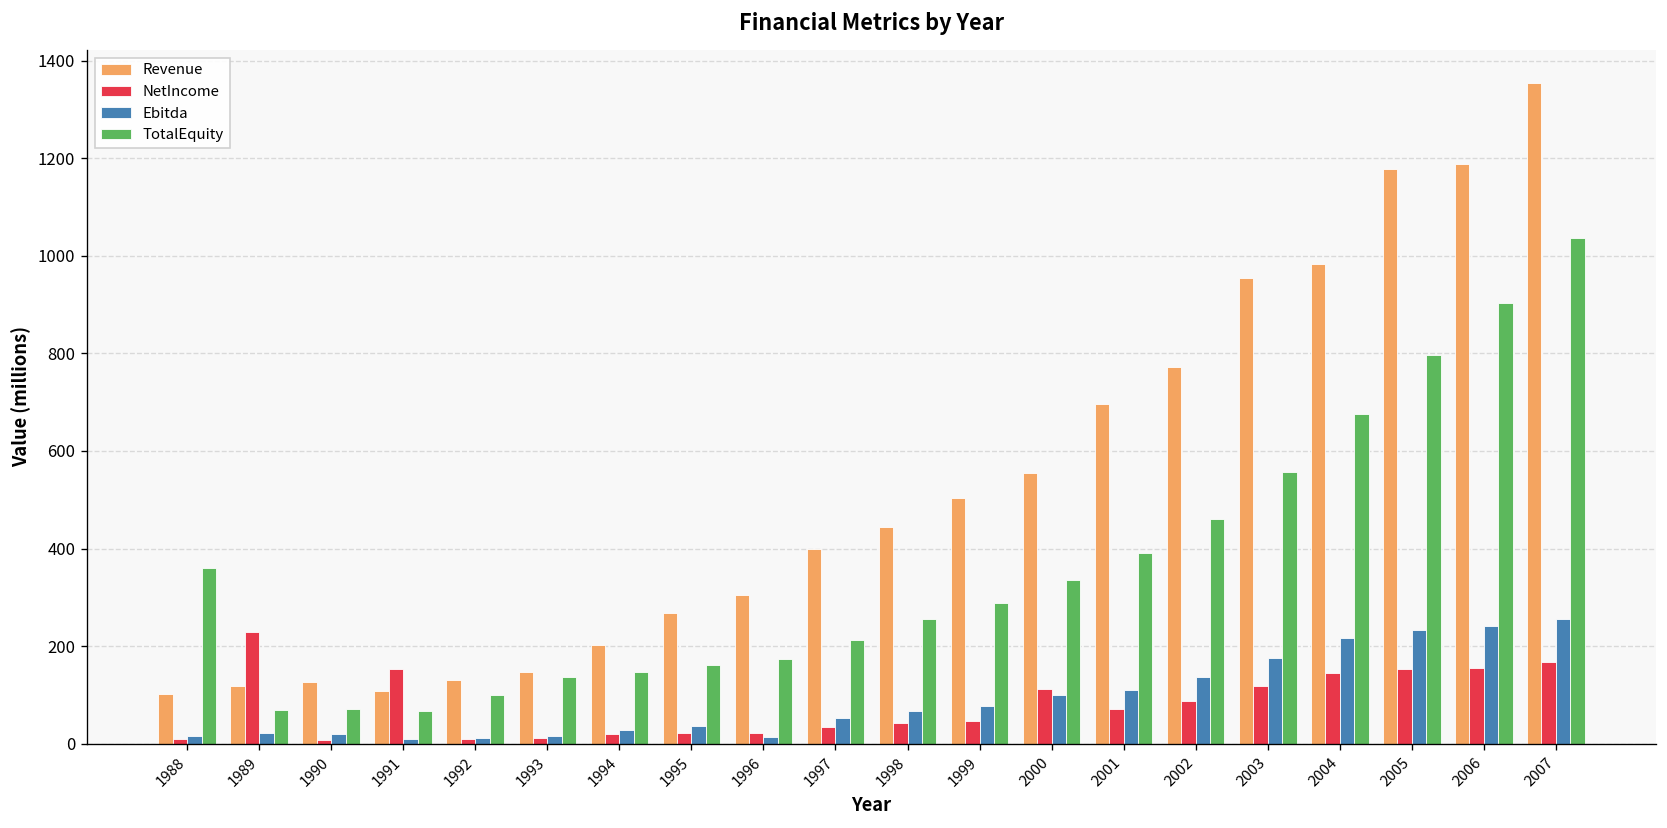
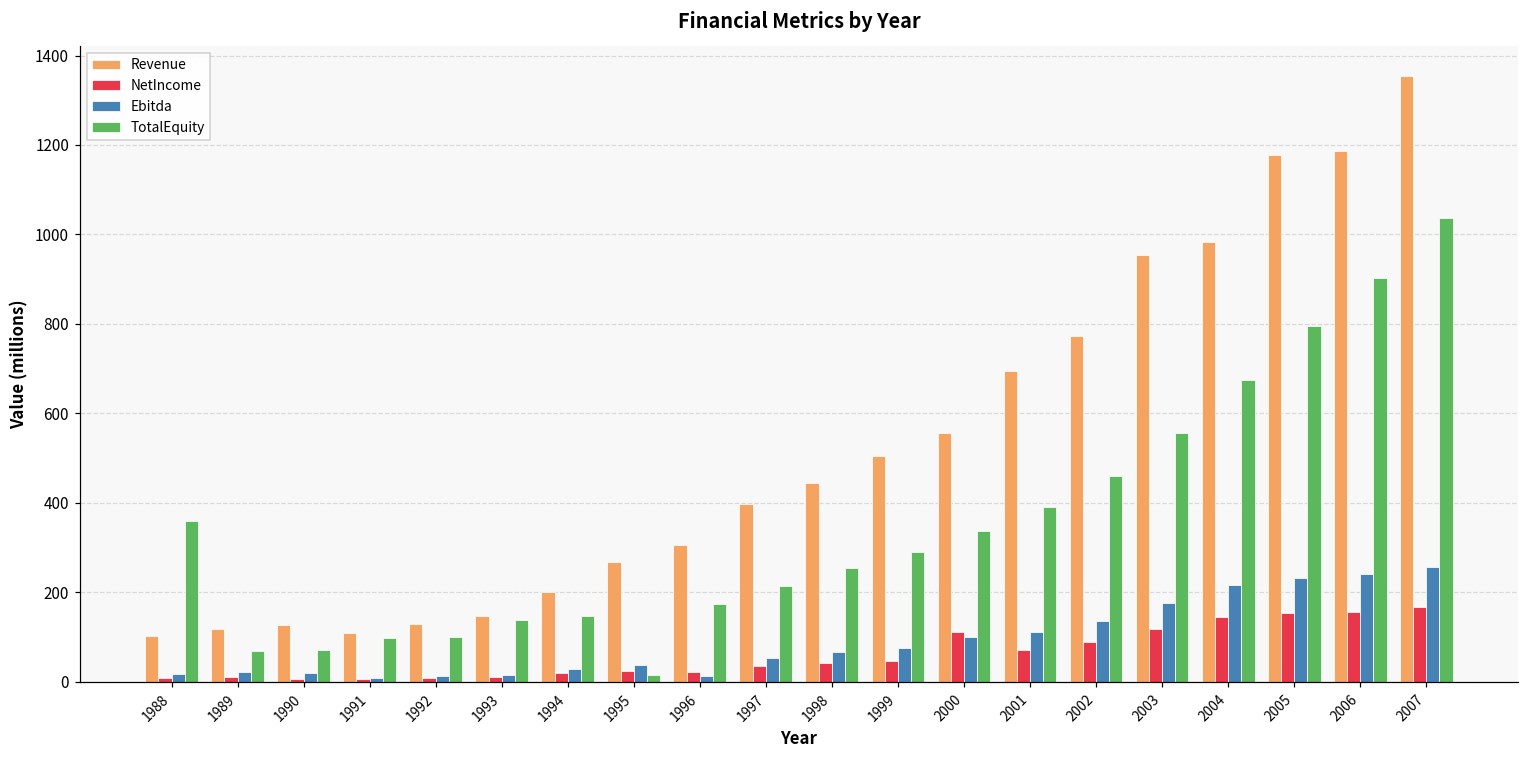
NetIncome, 1989: 230 -> 10
NetIncome, 1991: 150 -> 10
TotalEquity, 1991: 70 -> 100
TotalEquity, 1995: 160 -> 10
